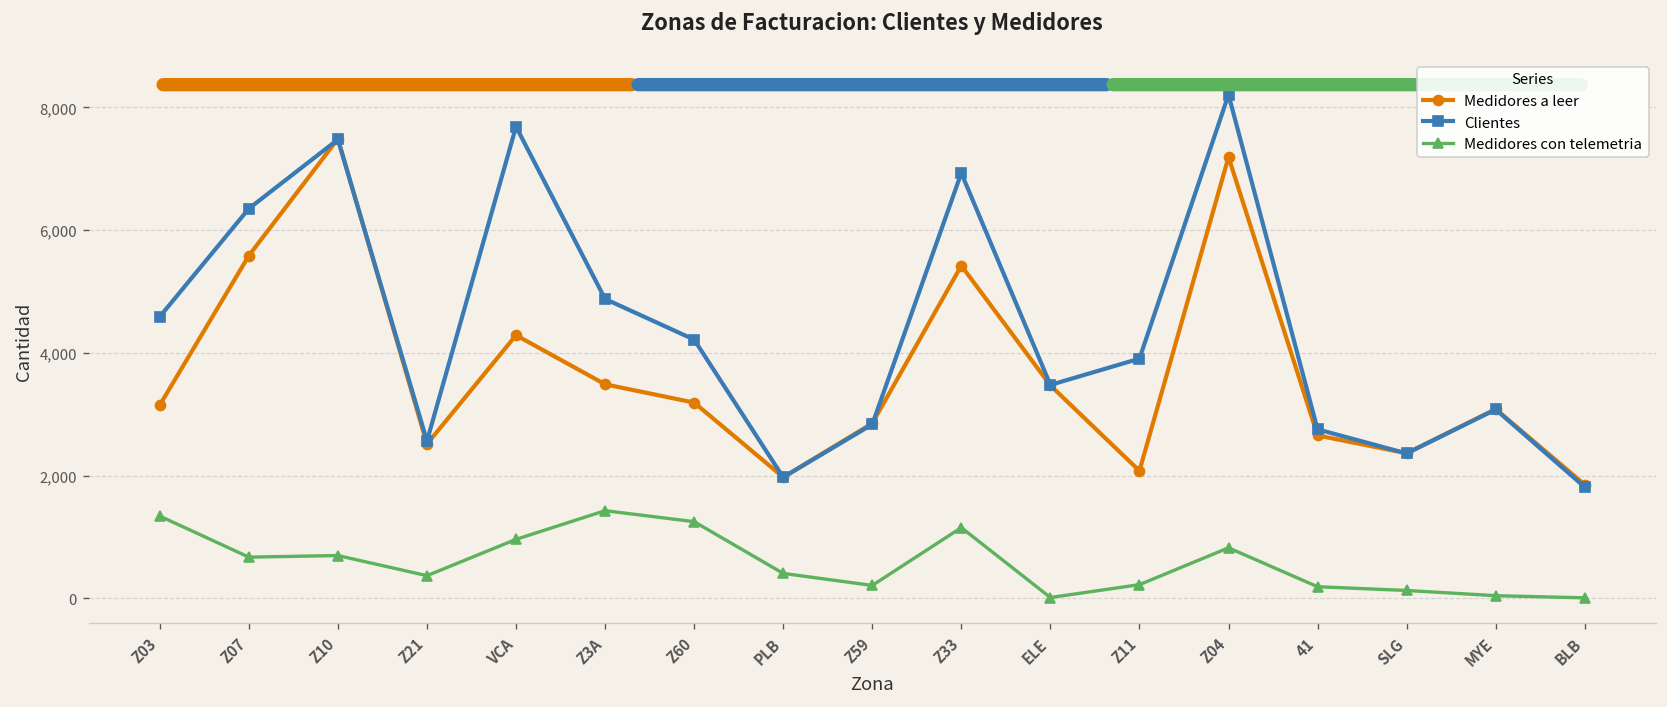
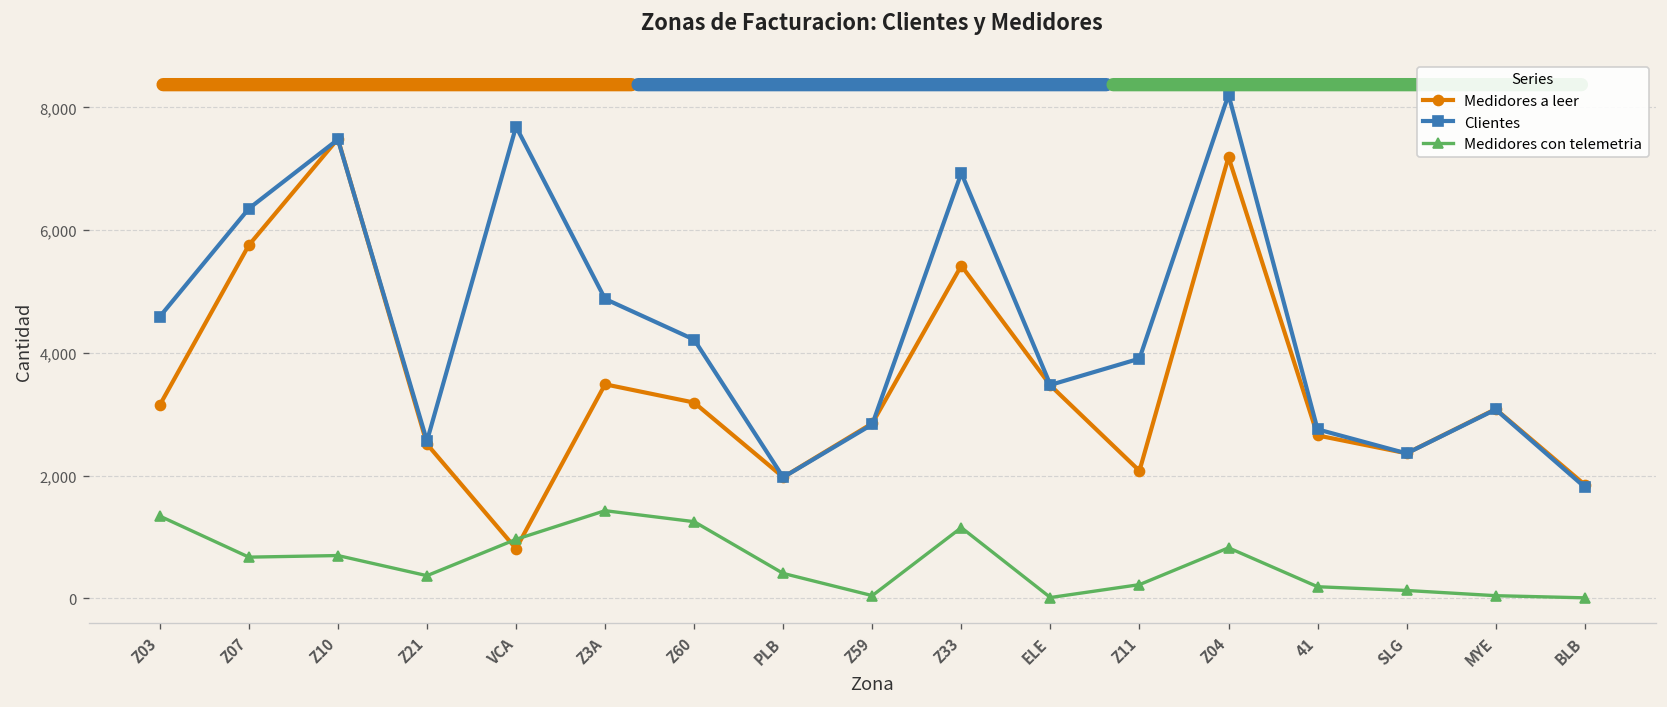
Medidores a leer, Z07: 5,600 -> 5,800
Medidores a leer, VCA: 4,300 -> 800
Medidores con telemetria, Z59: 200 -> 0
